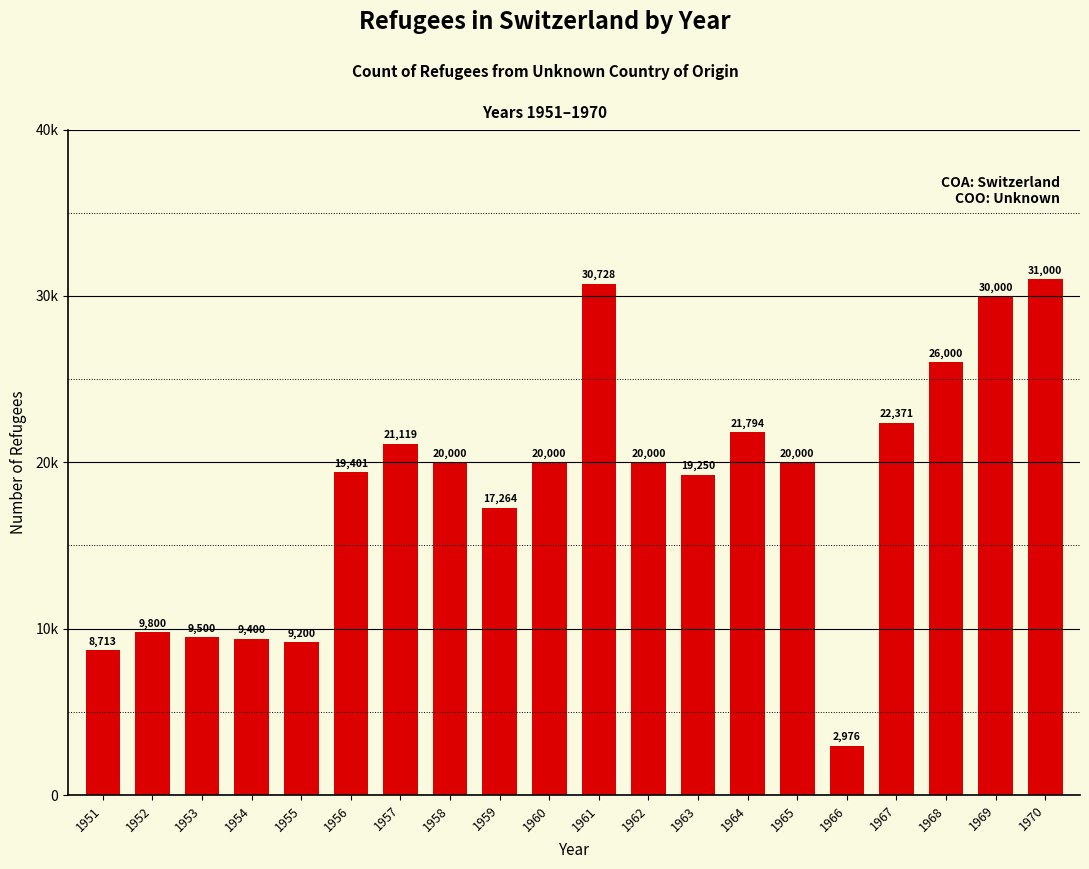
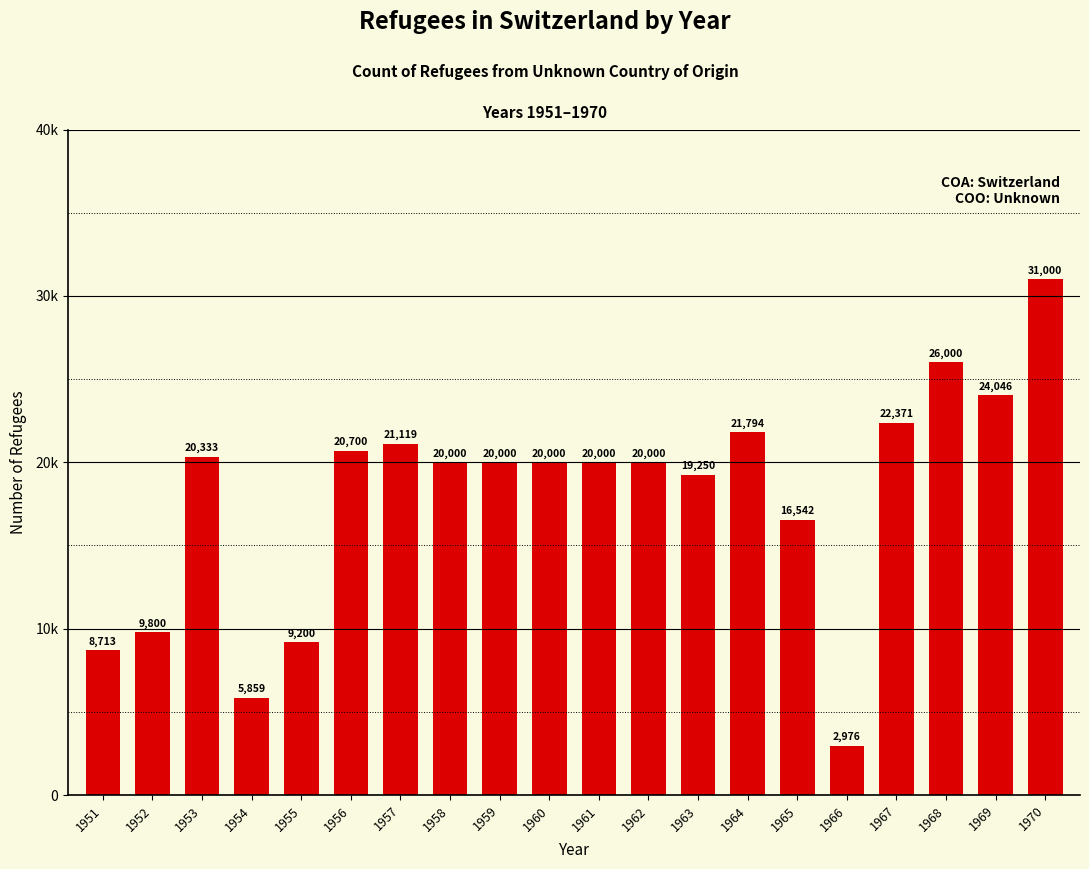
1953: 9,500 -> 20,333
1954: 9,400 -> 5,859
1956: 19,401 -> 20,700
1959: 17,264 -> 20,000
1961: 30,728 -> 20,000
1965: 20,000 -> 16,542
1969: 30,000 -> 24,046
